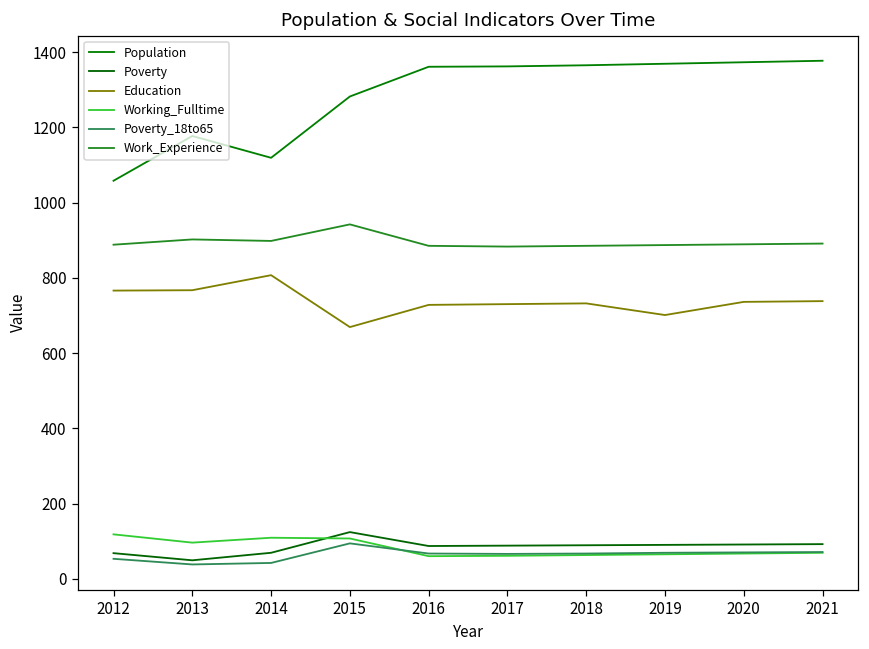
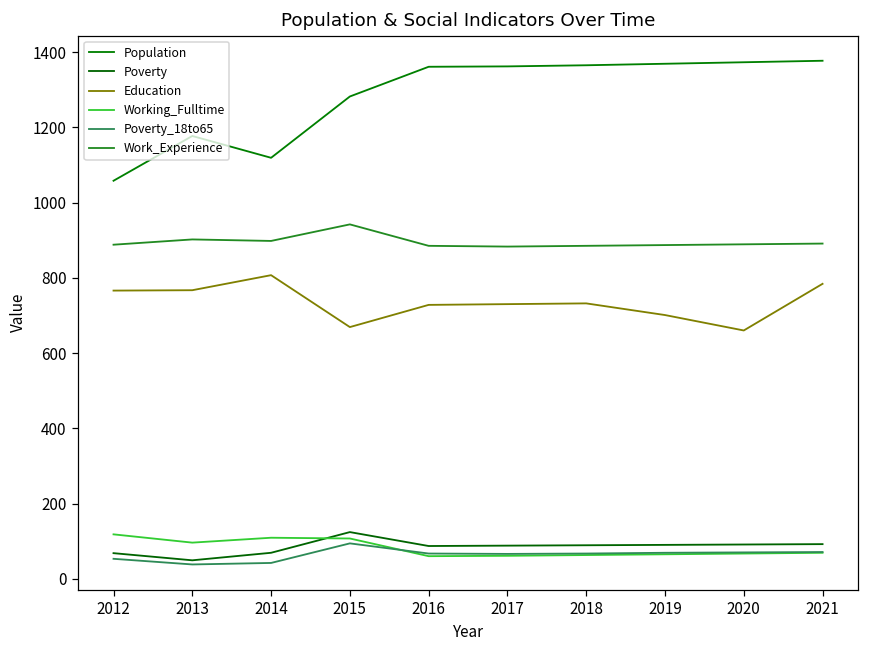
Education, 2020: 740 -> 660
Education, 2021: 740 -> 780
